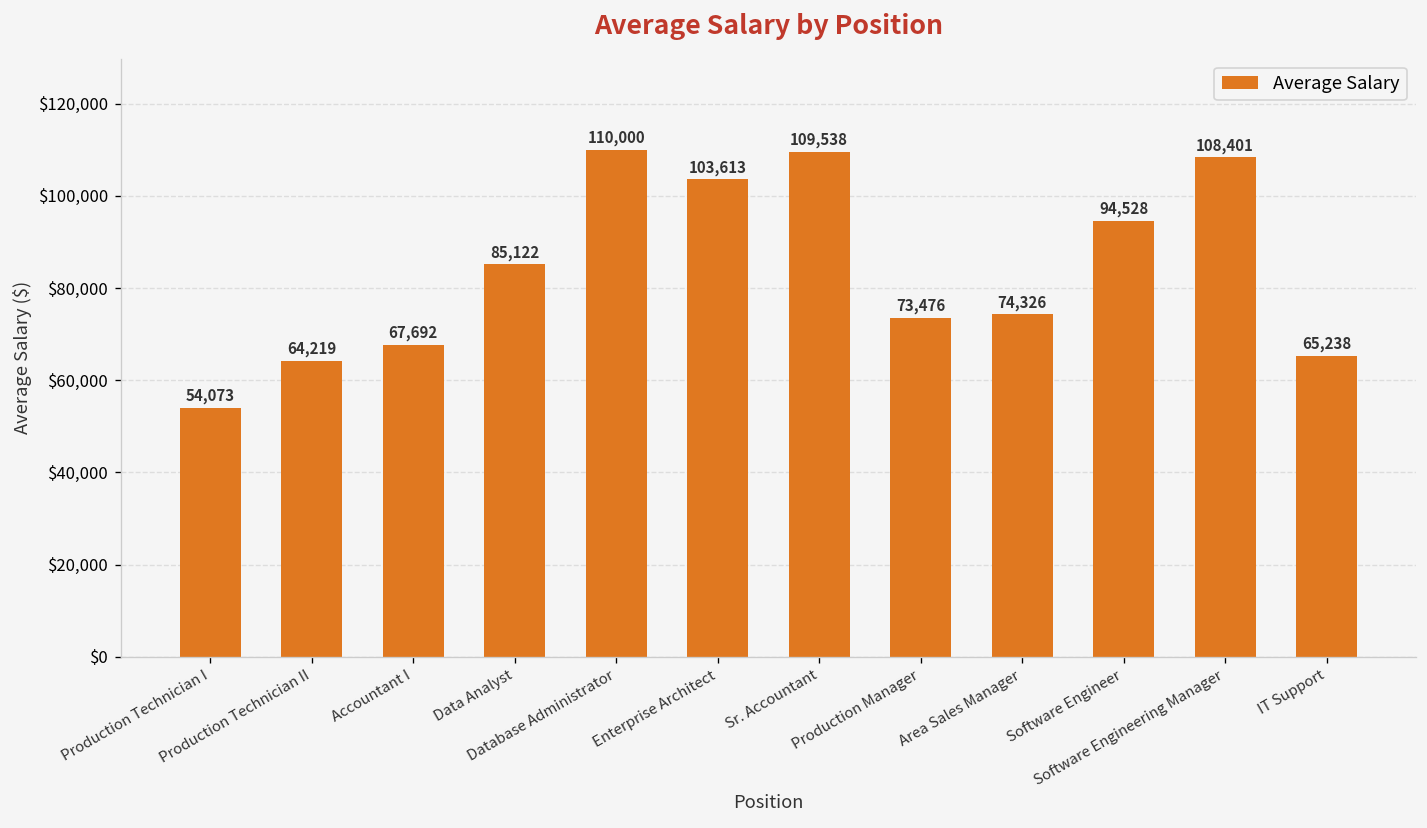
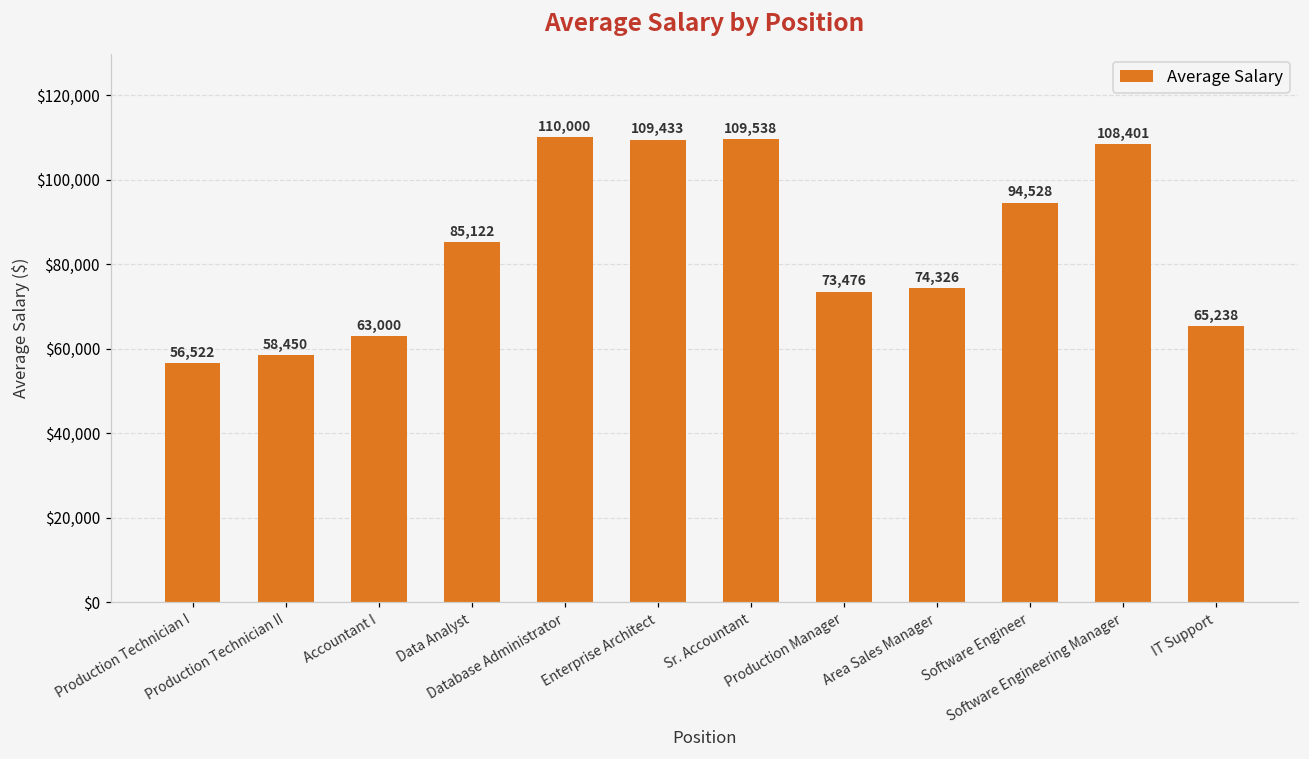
Production Technician I: 54,073 -> 56,522
Production Technician II: 64,219 -> 58,450
Accountant I: 67,692 -> 63,000
Enterprise Architect: 103,613 -> 109,433
